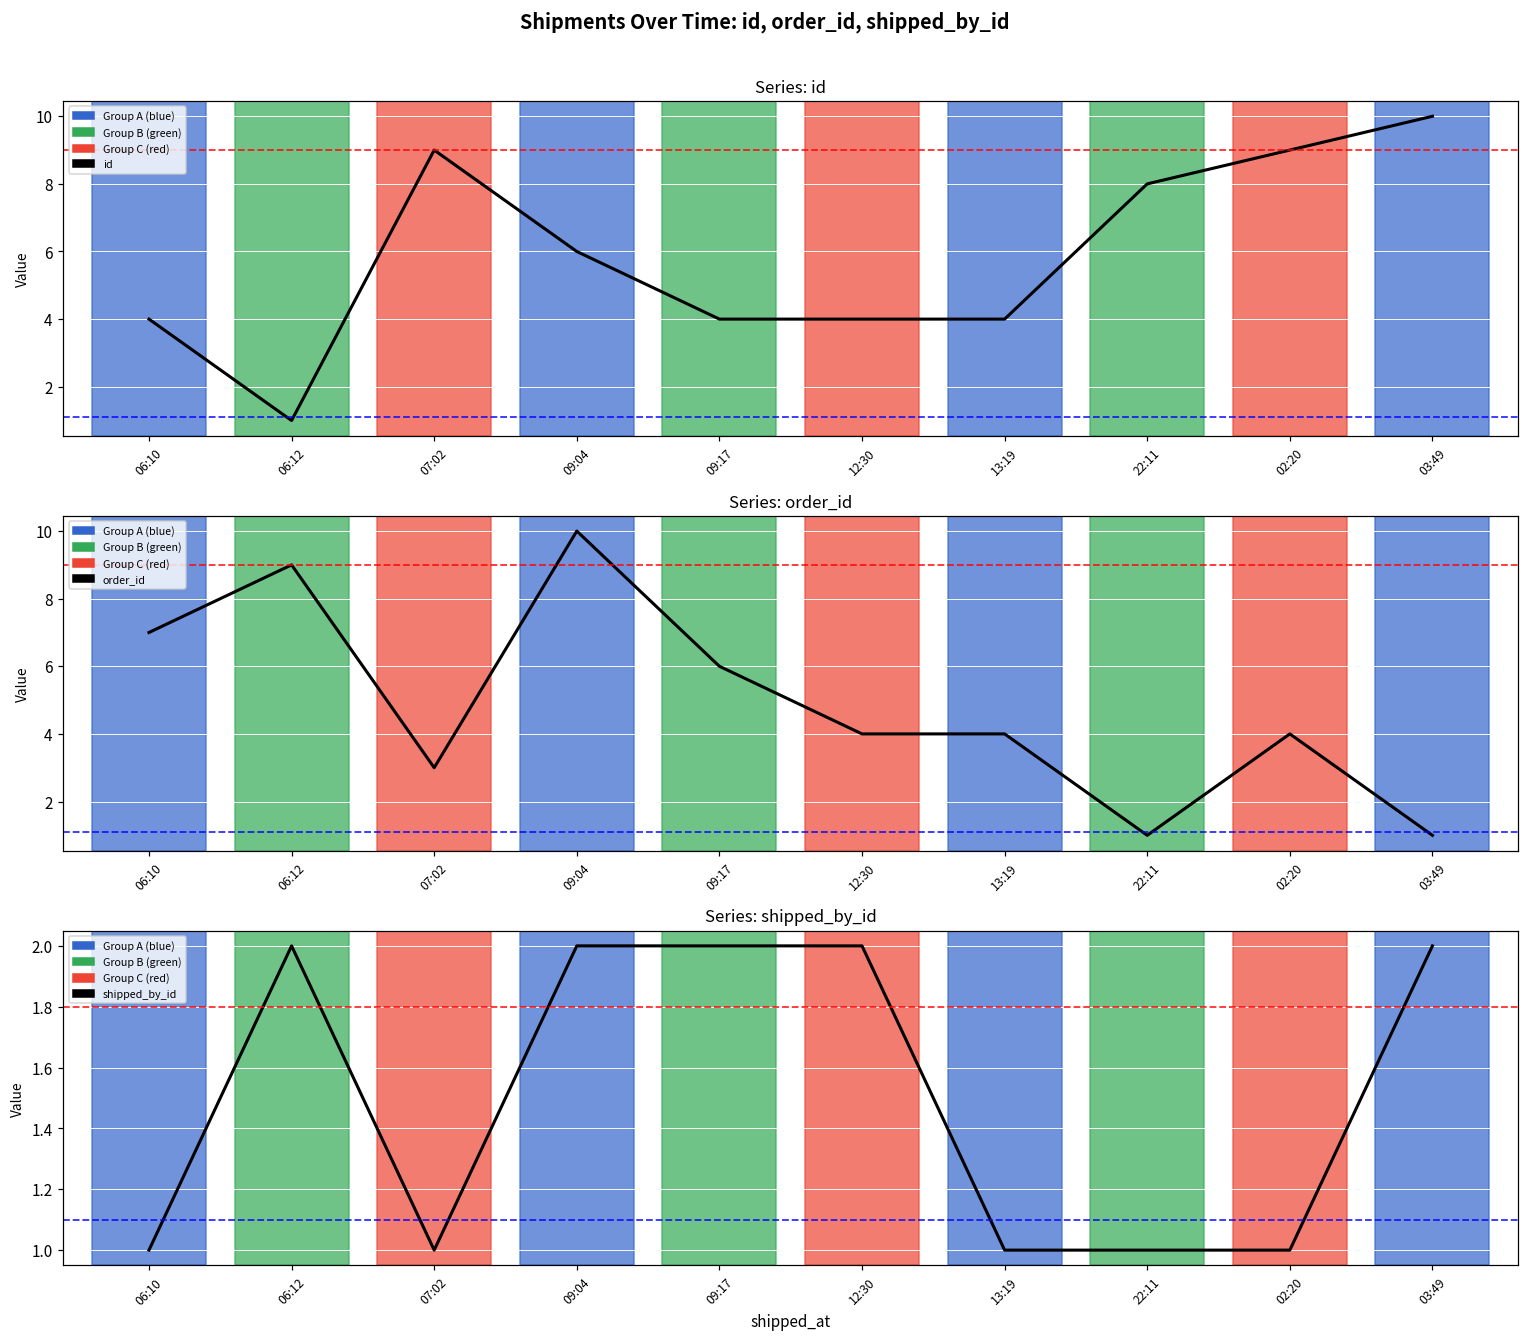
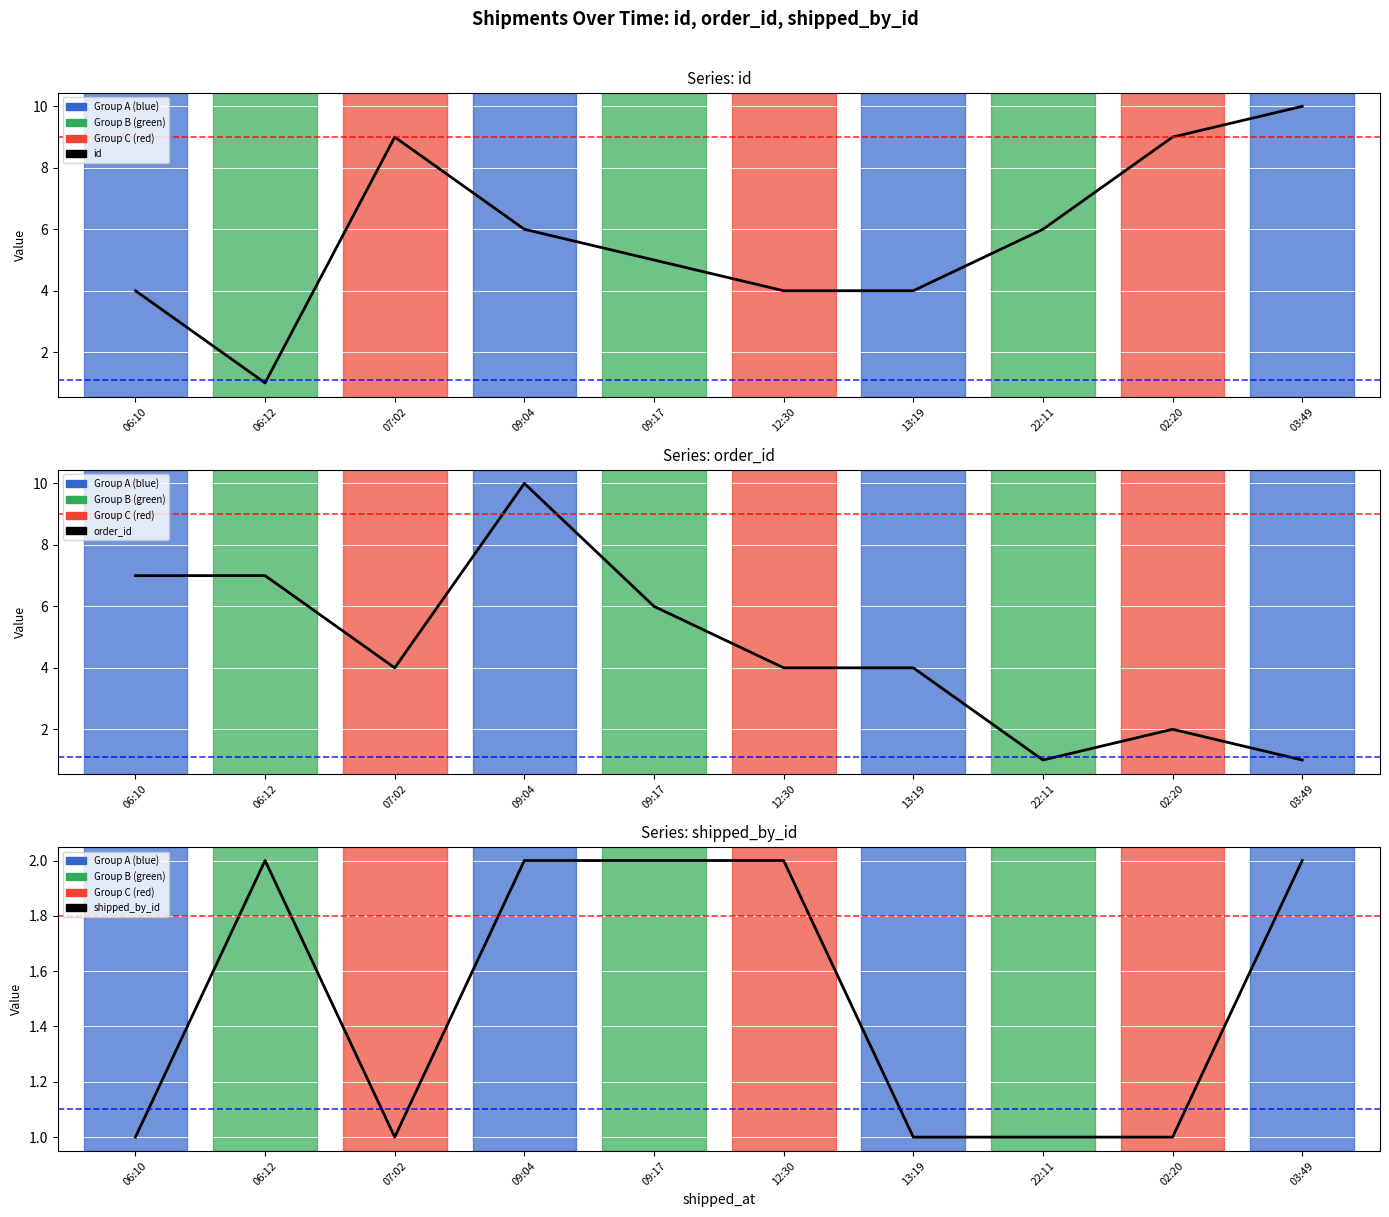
Series: id, 09:17: 4 -> 5
Series: id, 22:11: 8 -> 6
Series: order_id, 06:12: 9 -> 7
Series: order_id, 07:02: 3 -> 4
Series: order_id, 02:20: 4 -> 2
